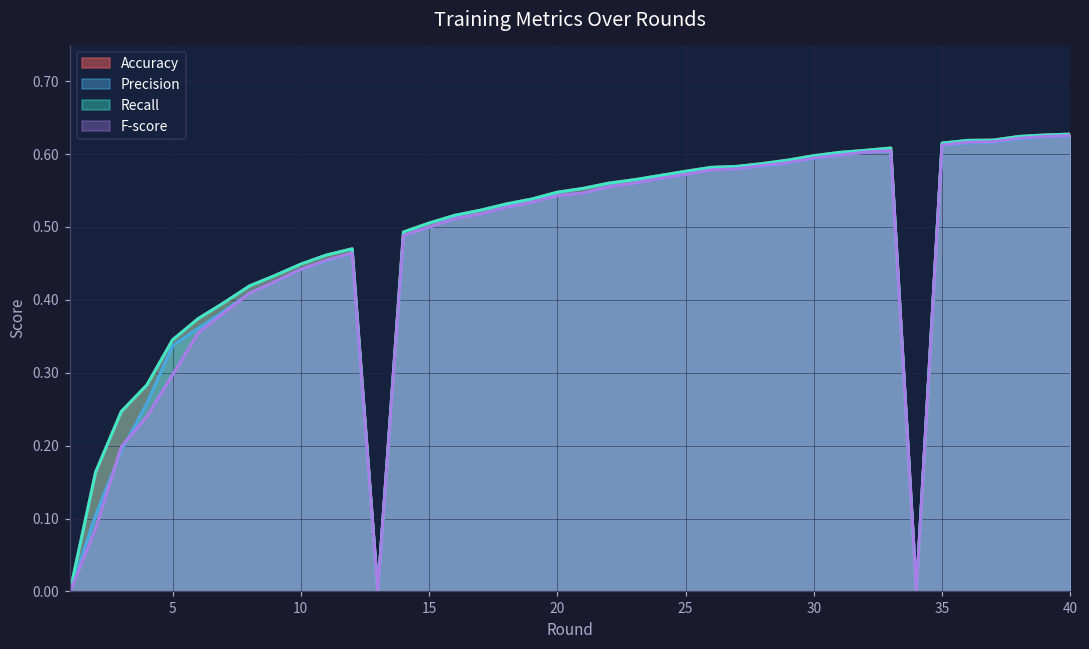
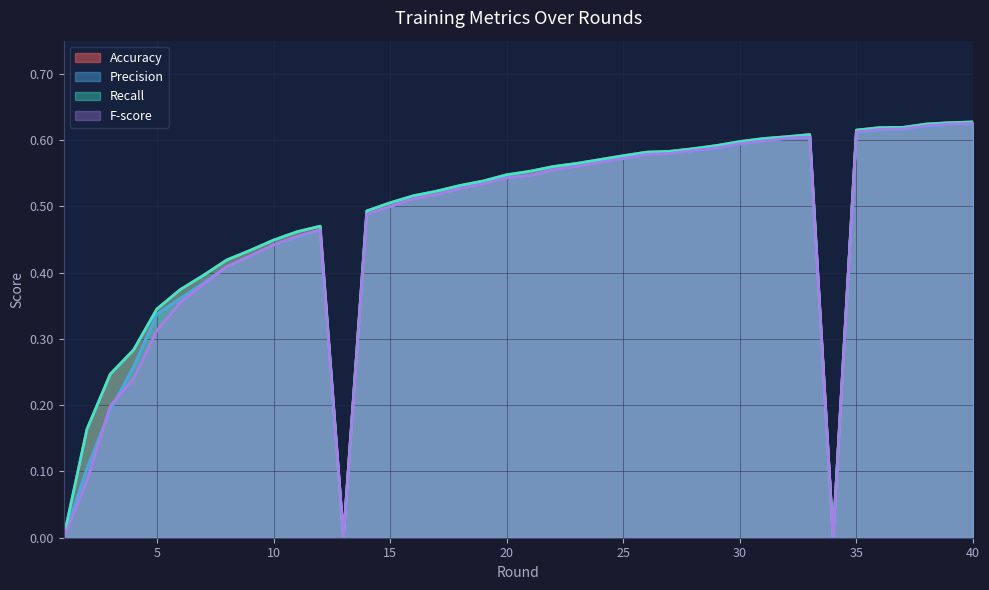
F-score, 5: 0.30 -> 0.31
